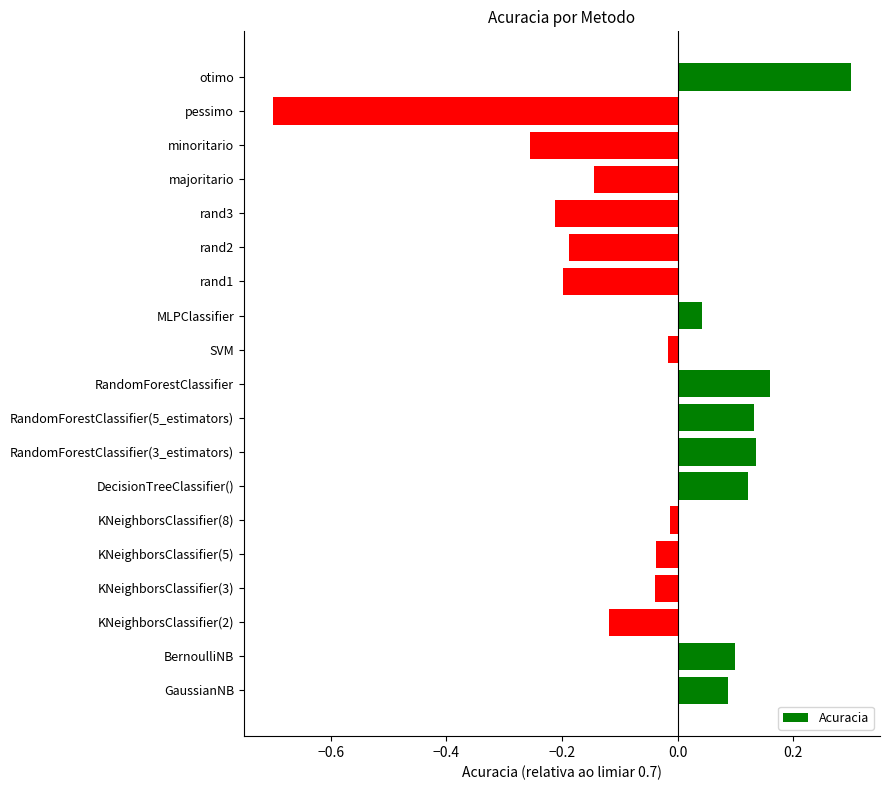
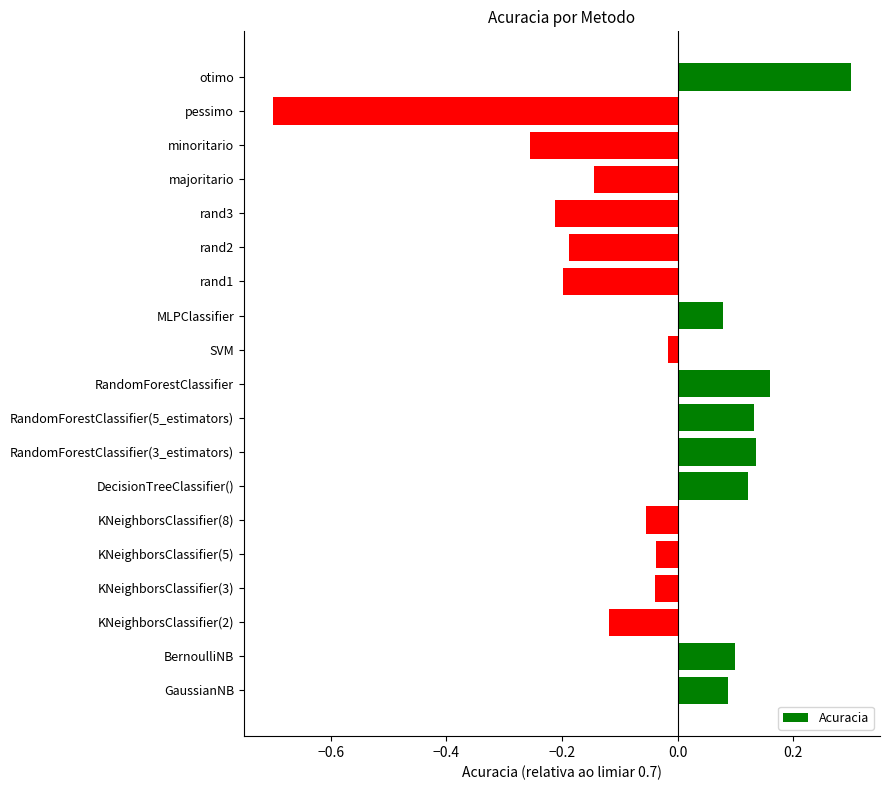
MLPClassifier: 0.04 -> 0.08
KNeighborsClassifier(8): -0.01 -> -0.05
